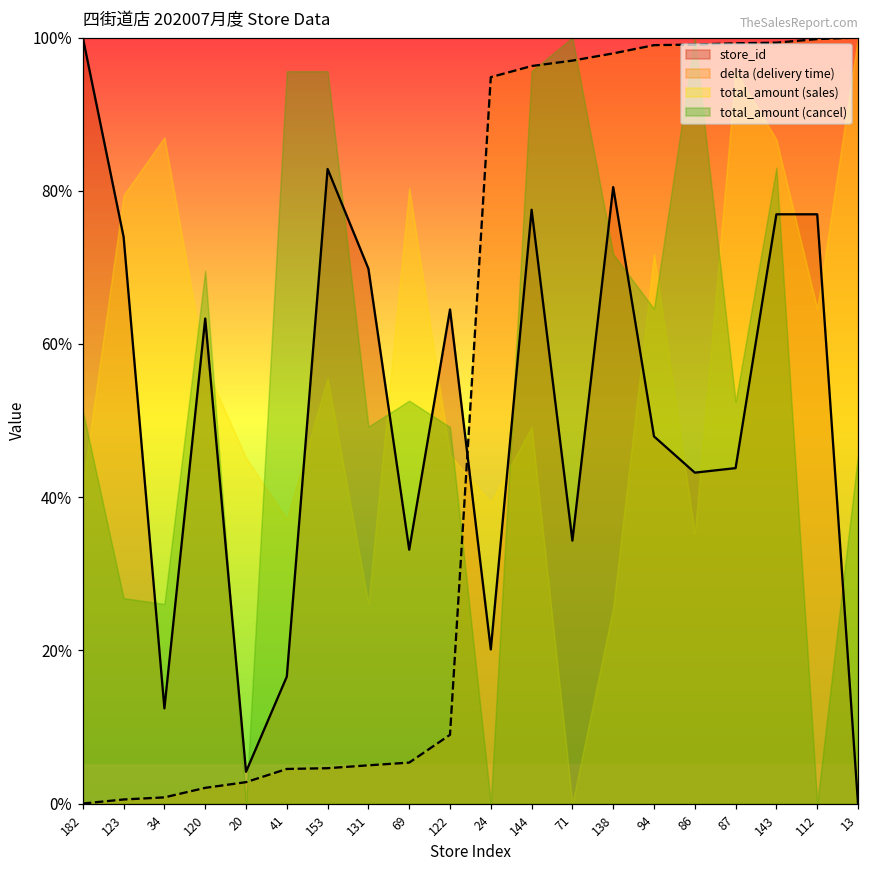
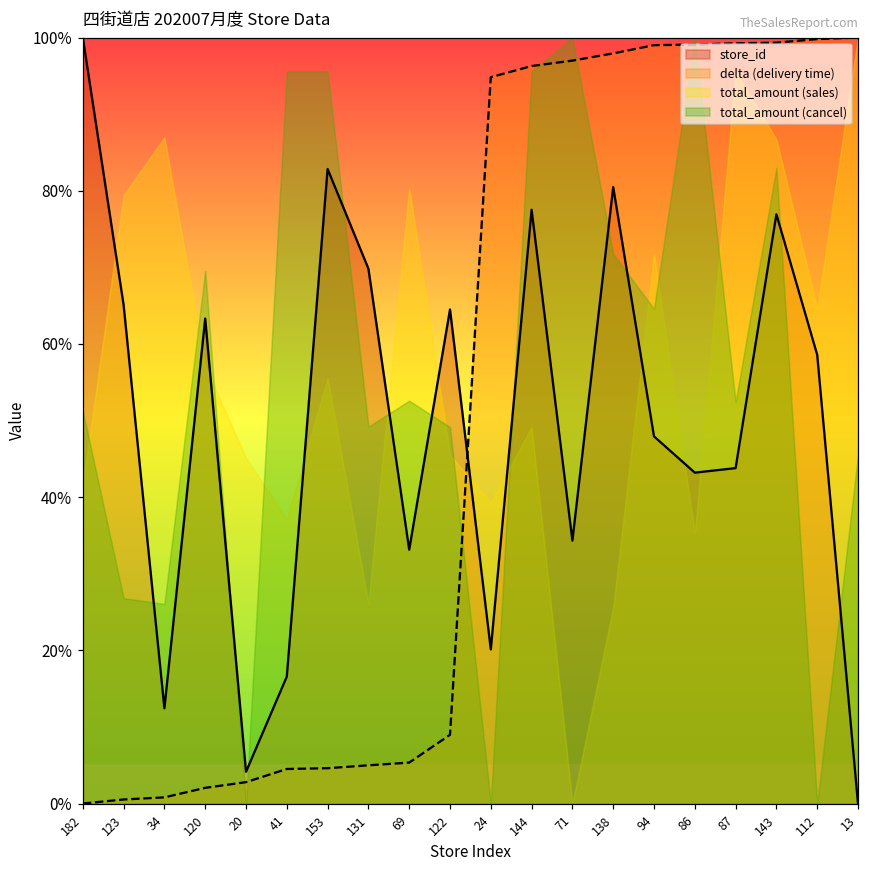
store_id, 123: 74% -> 65%
store_id, 112: 77% -> 59%
